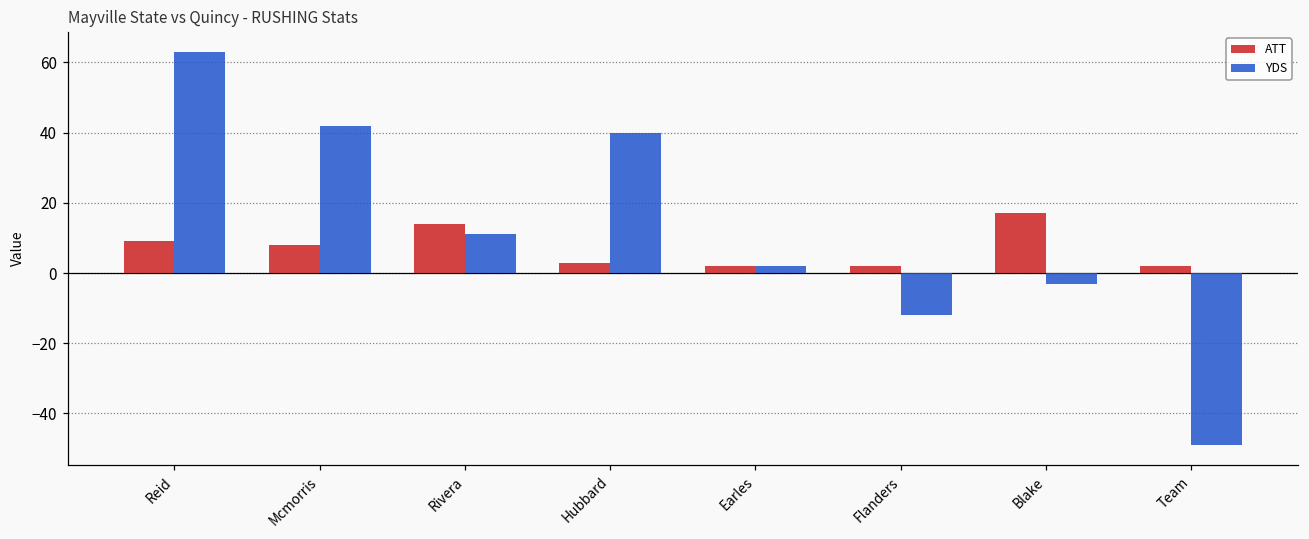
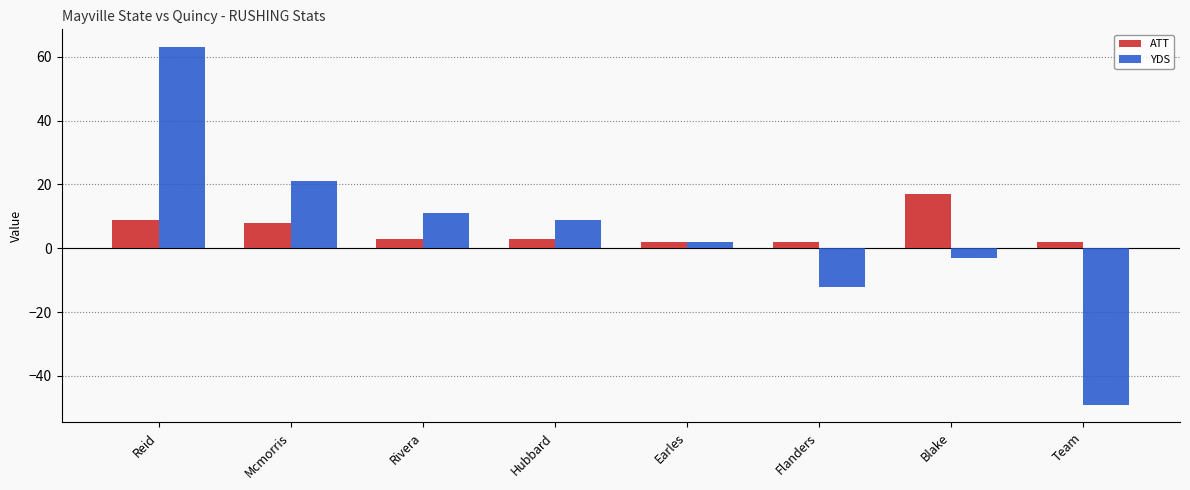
YDS, Mcmorris: 42 -> 21
ATT, Rivera: 14 -> 3
YDS, Hubbard: 40 -> 9
